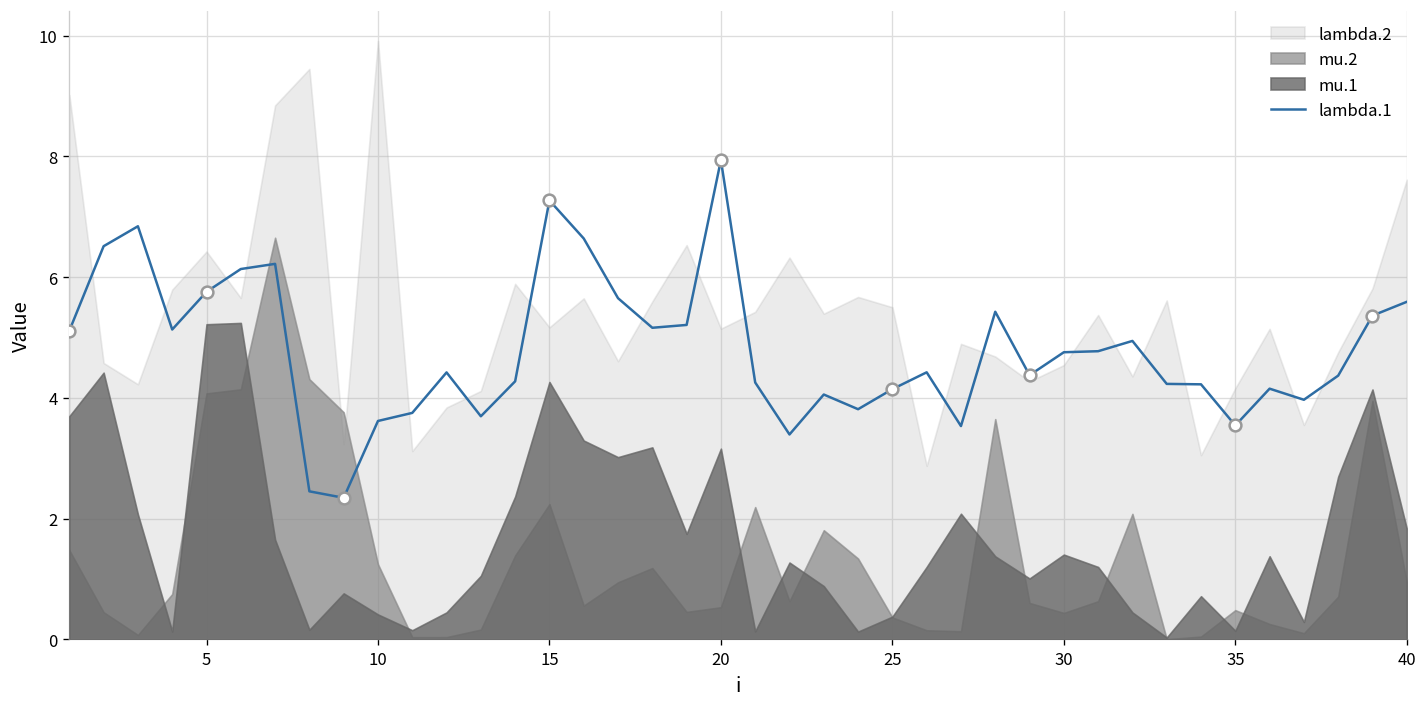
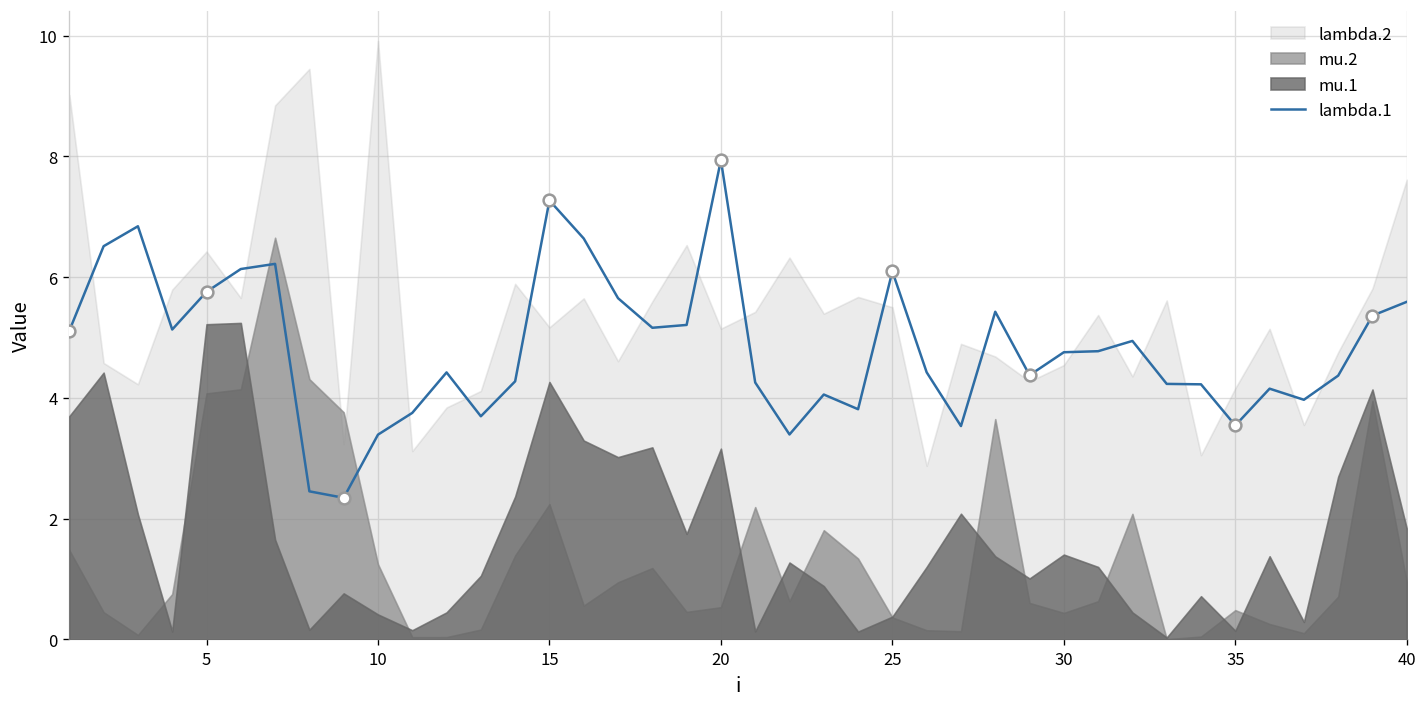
lambda.1, 10: 3.6 -> 3.4
lambda.1, 25: 4.1 -> 6.1
